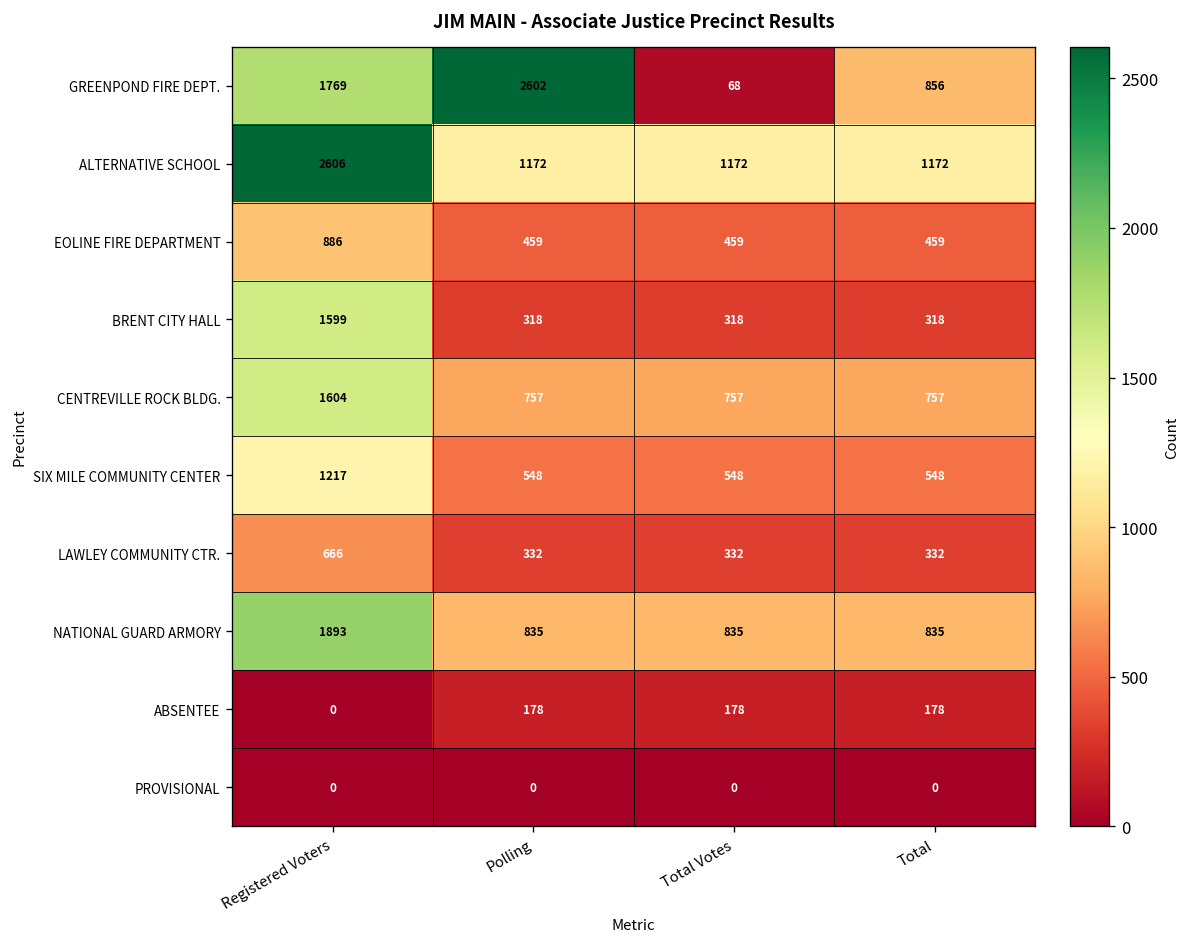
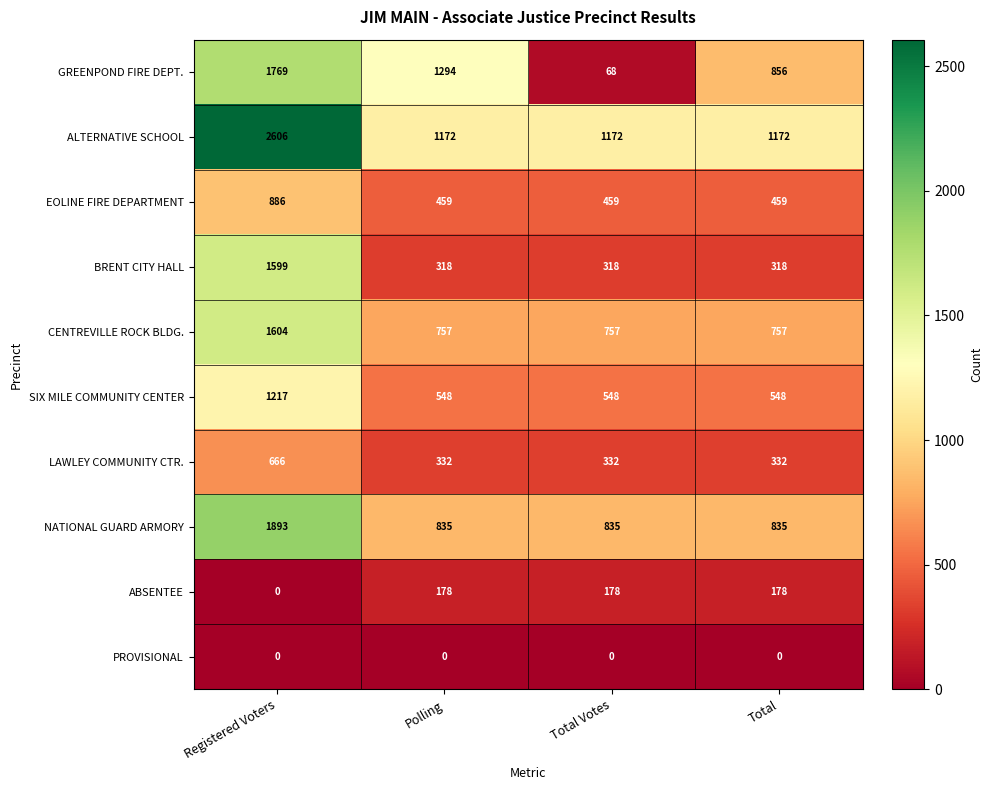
GREENPOND FIRE DEPT., Polling: 2602 -> 1294
